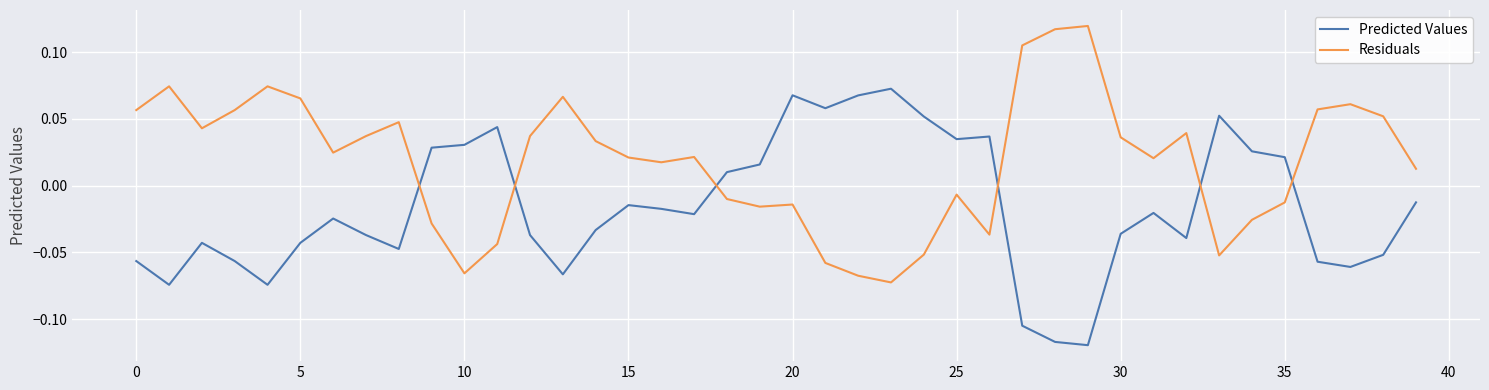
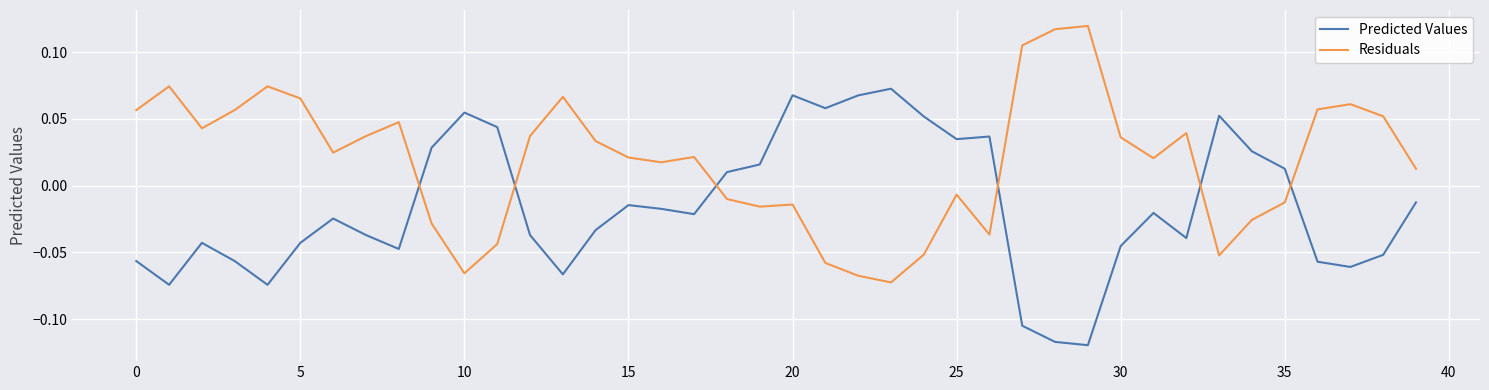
Predicted Values, 10: 0.031 -> 0.055
Predicted Values, 30: -0.036 -> -0.045
Predicted Values, 35: 0.021 -> 0.013
